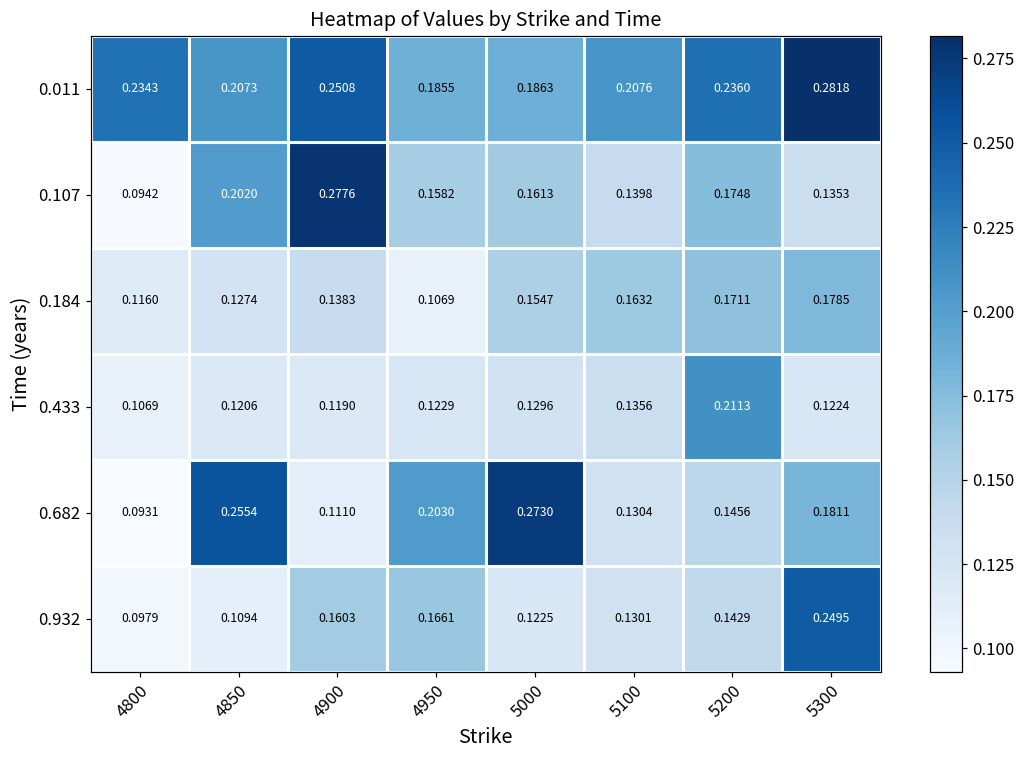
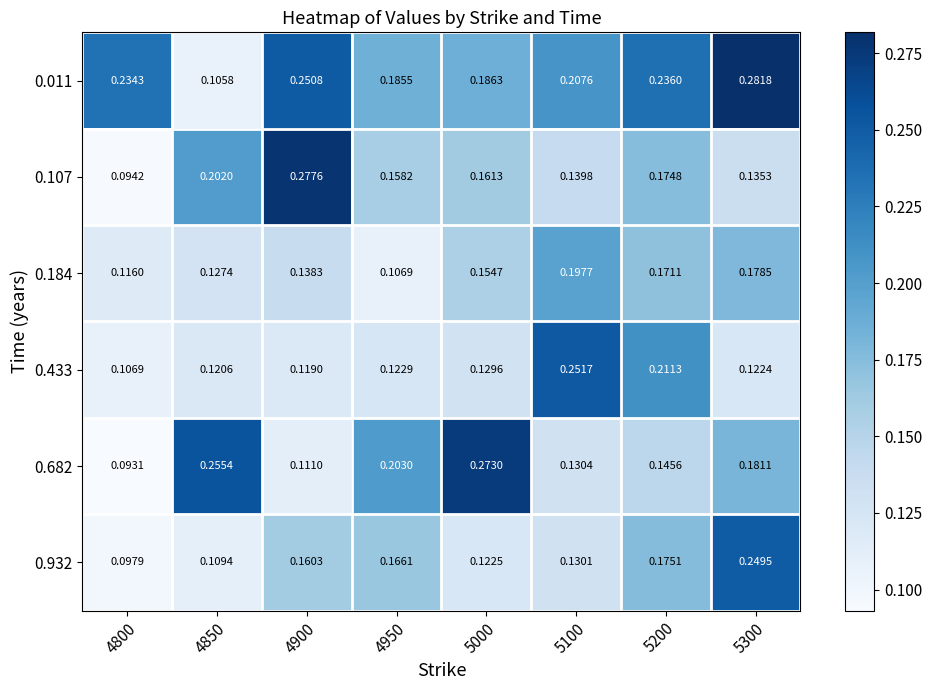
0.011, 4850: 0.2073 -> 0.1058
0.184, 5100: 0.1632 -> 0.1977
0.433, 5100: 0.1356 -> 0.2517
0.932, 5200: 0.1429 -> 0.1751
